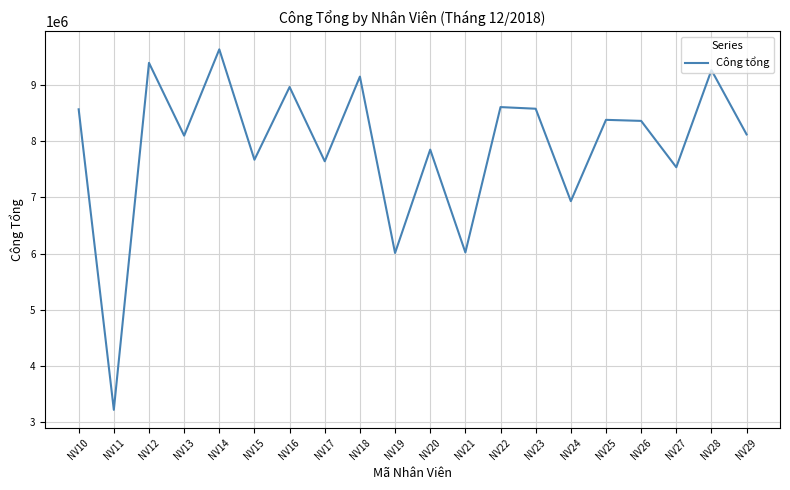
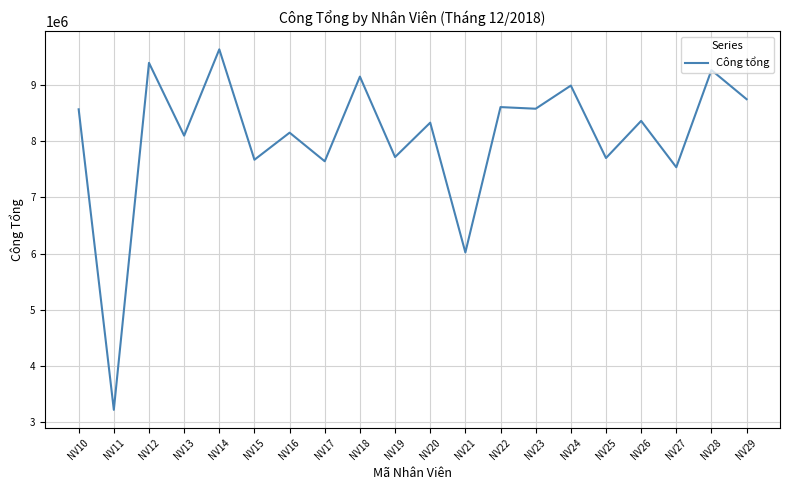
NV16: 9000000 -> 8200000
NV19: 6000000 -> 7700000
NV20: 7900000 -> 8300000
NV24: 6900000 -> 9000000
NV25: 8400000 -> 7700000
NV29: 8100000 -> 8800000
